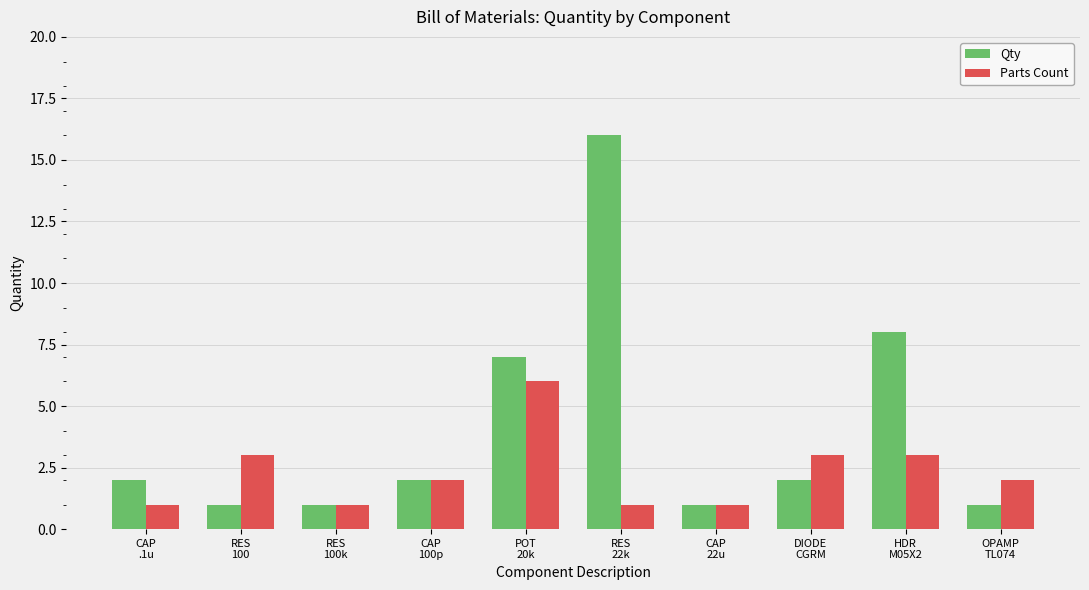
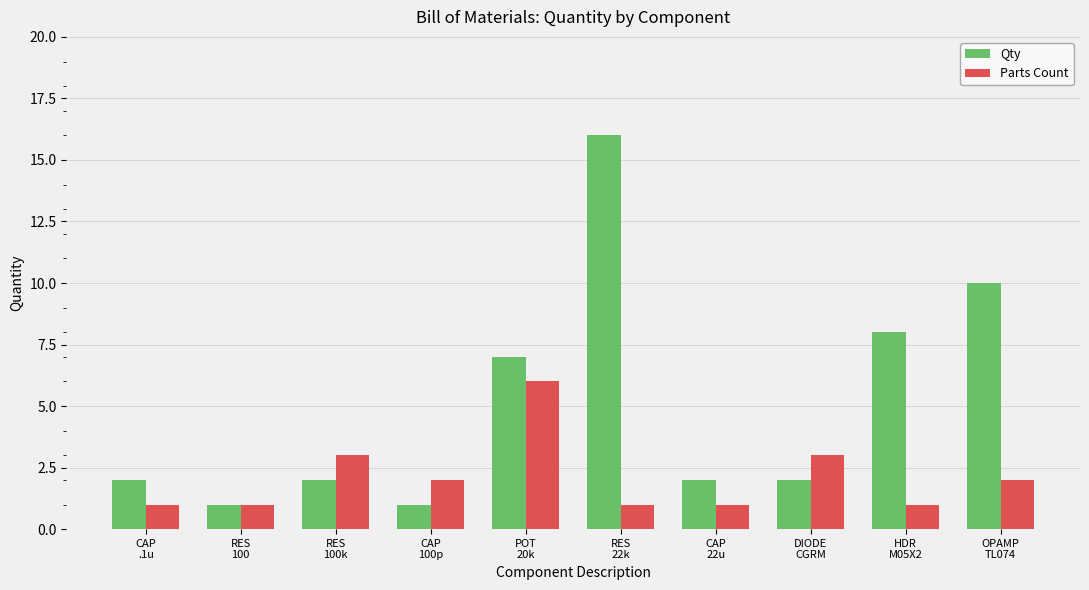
Parts Count, RES 100: 3 -> 1
Qty, RES 100k: 1 -> 2
Parts Count, RES 100k: 1 -> 3
Qty, CAP 100p: 2 -> 1
Qty, CAP 22u: 1 -> 2
Parts Count, HDR M05X2: 3 -> 1
Qty, OPAMP TL074: 1 -> 10
